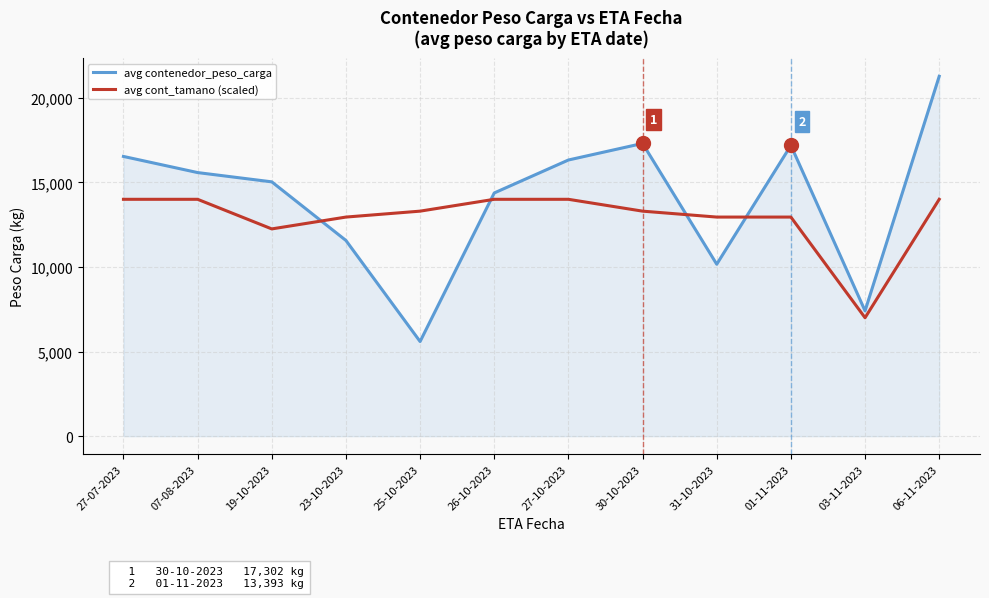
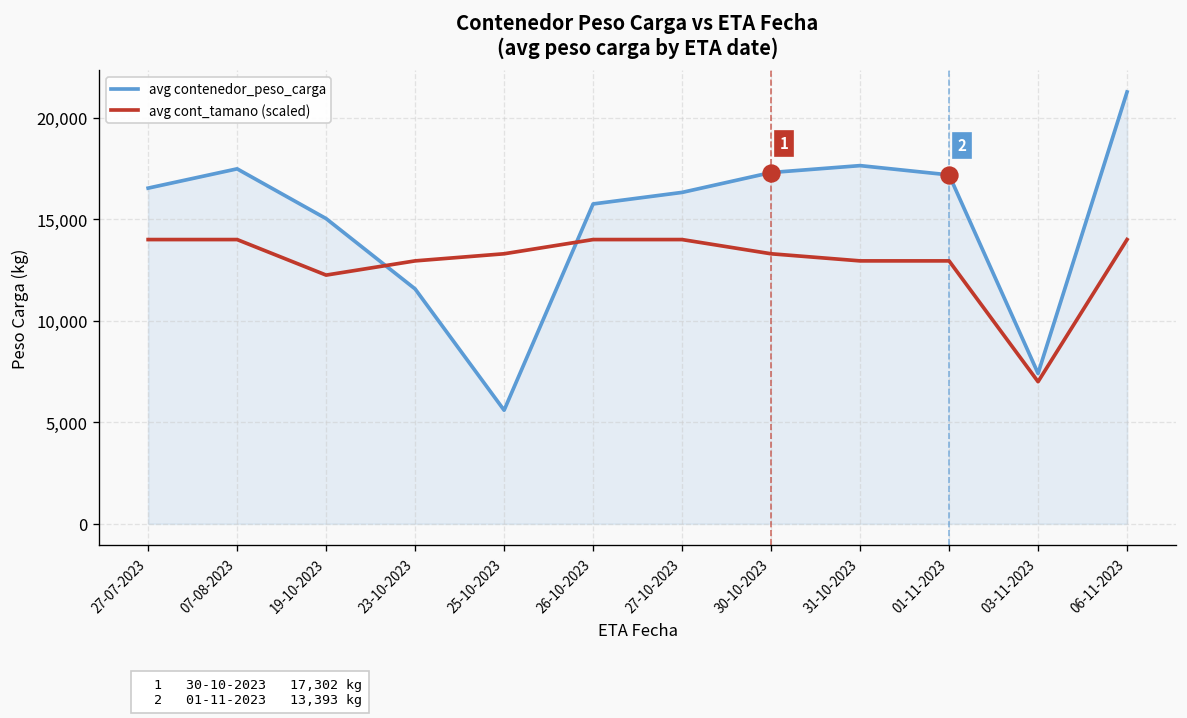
avg contenedor_peso_carga, 07-08-2023: 15,600 -> 17,500
avg contenedor_peso_carga, 26-10-2023: 14,400 -> 15,800
avg contenedor_peso_carga, 31-10-2023: 10,200 -> 17,600
